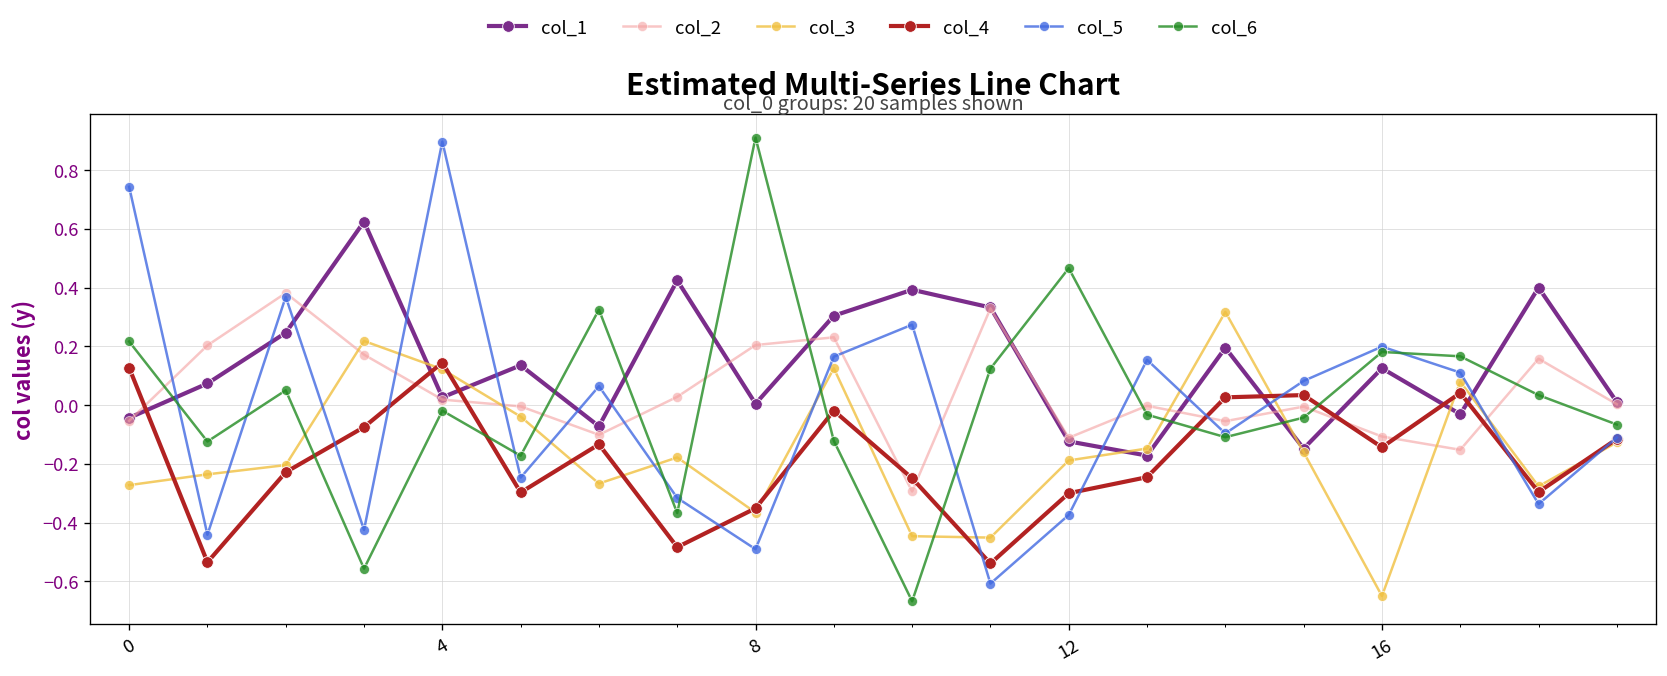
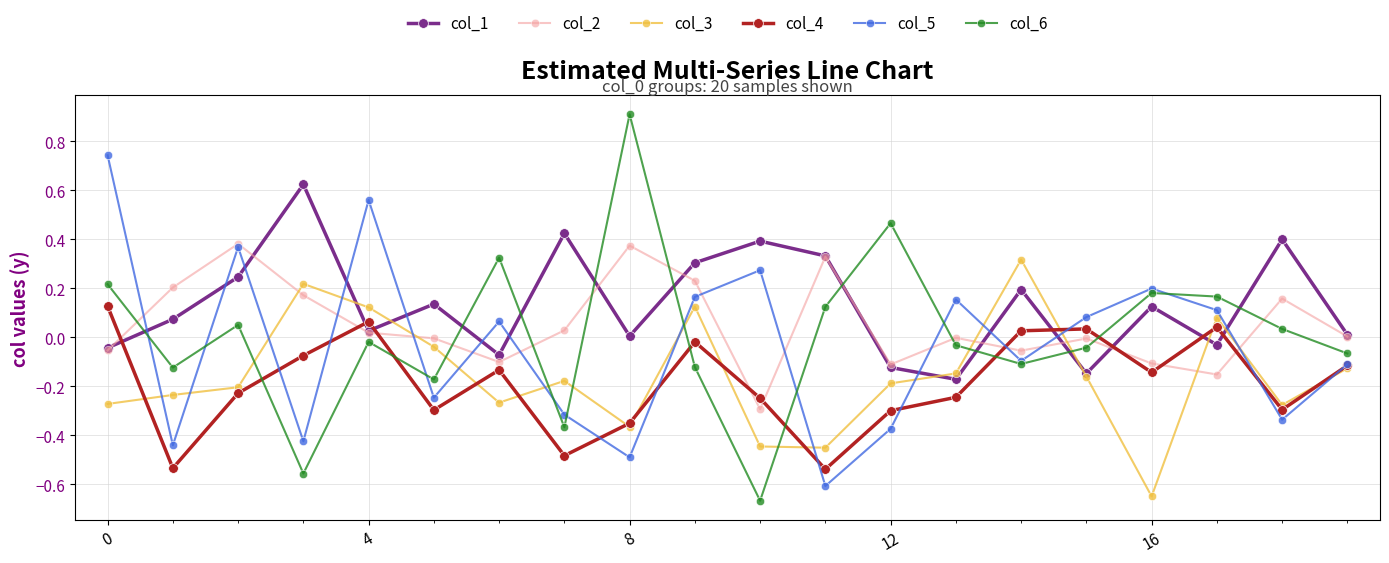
col_4, 4: 0.14 -> 0.06
col_5, 4: 0.90 -> 0.56
col_2, 8: 0.20 -> 0.37
